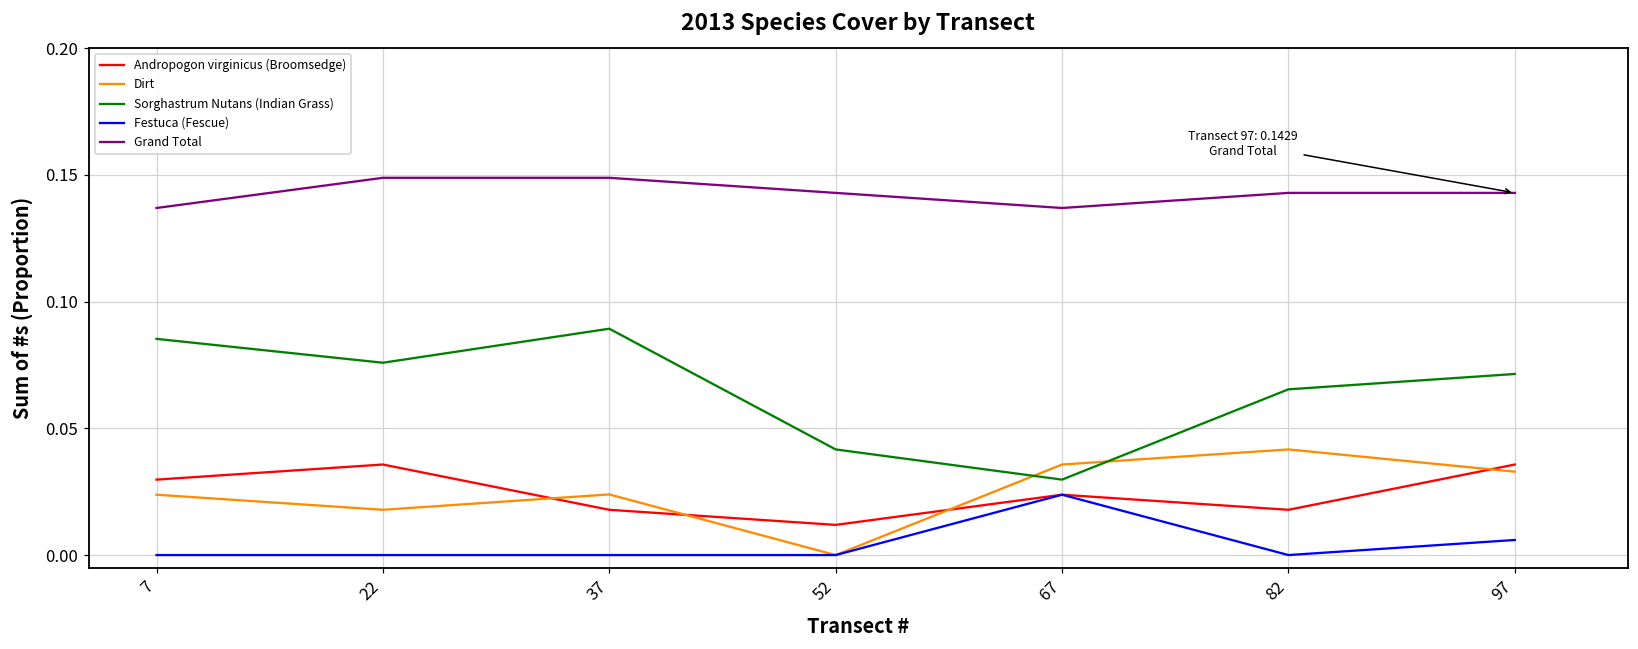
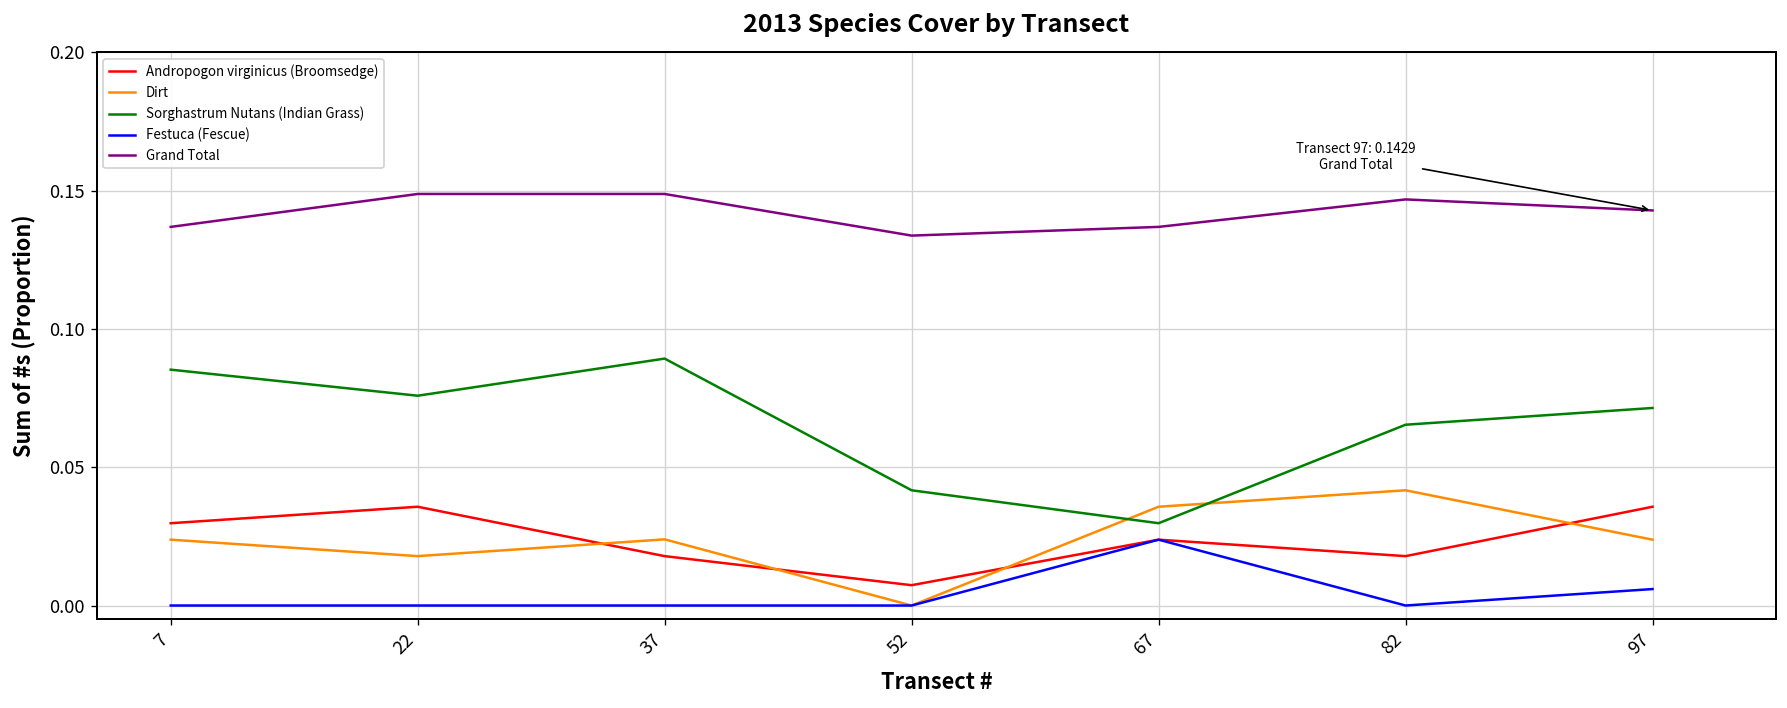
Andropogon virginicus (Broomsedge), 52: 0.012 -> 0.007
Grand Total, 52: 0.143 -> 0.134
Grand Total, 82: 0.143 -> 0.147
Dirt, 97: 0.033 -> 0.024
